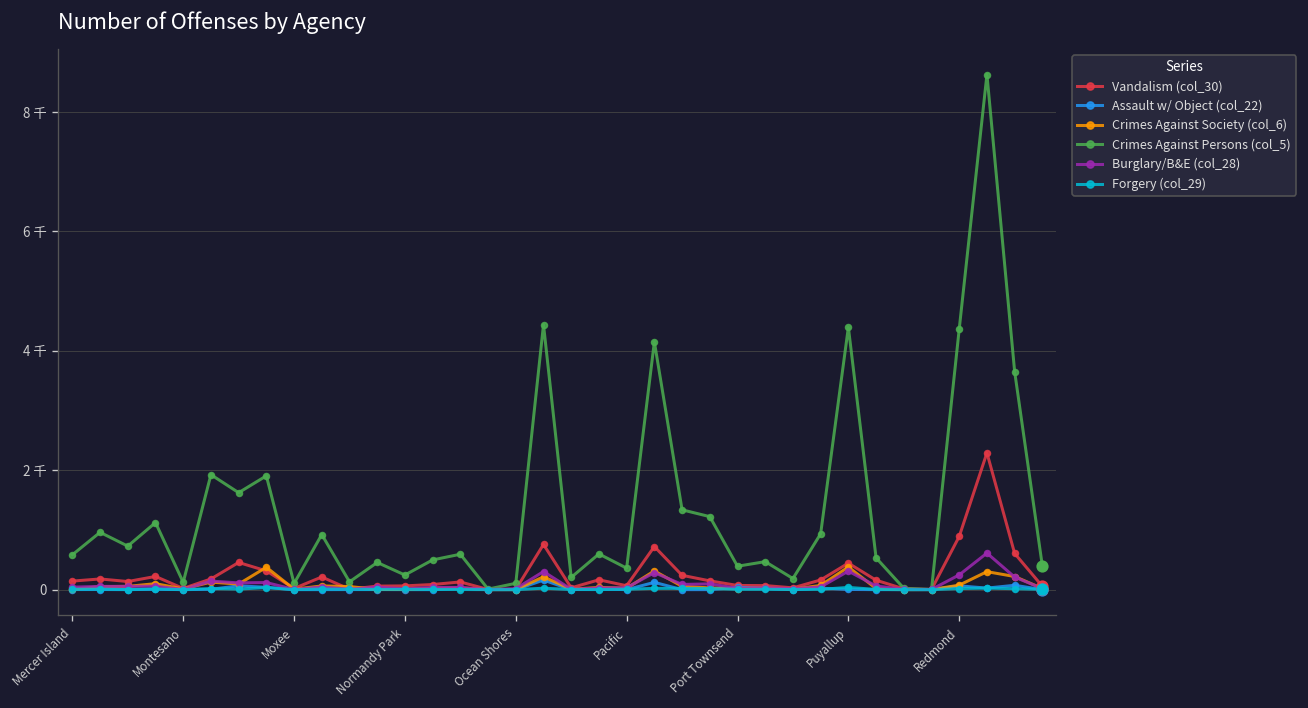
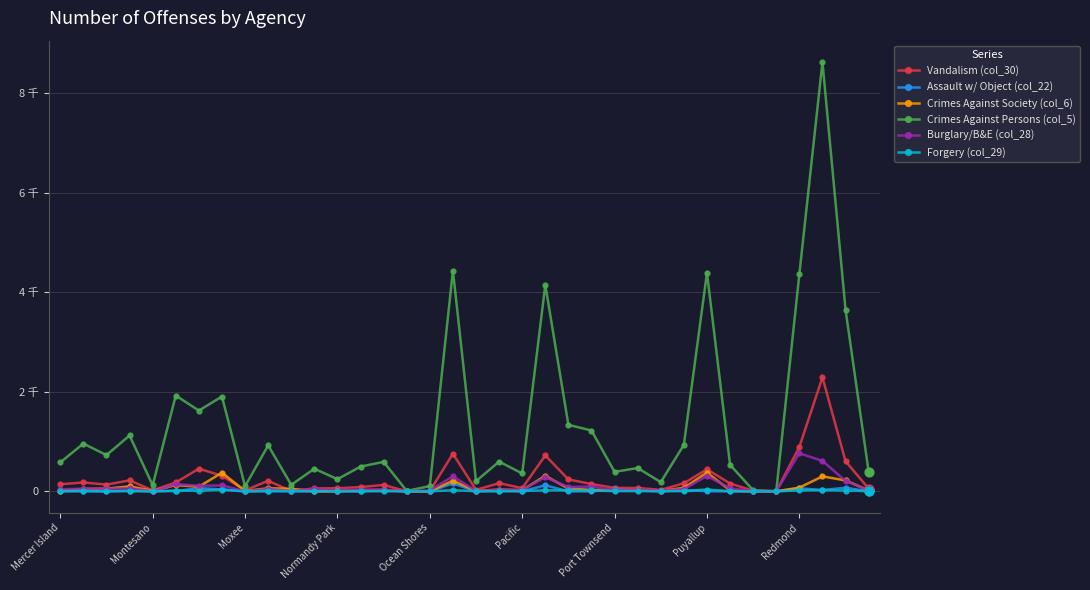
Burglary/B&E (col_28), Redmond: 0.2 千 -> 0.8 千
